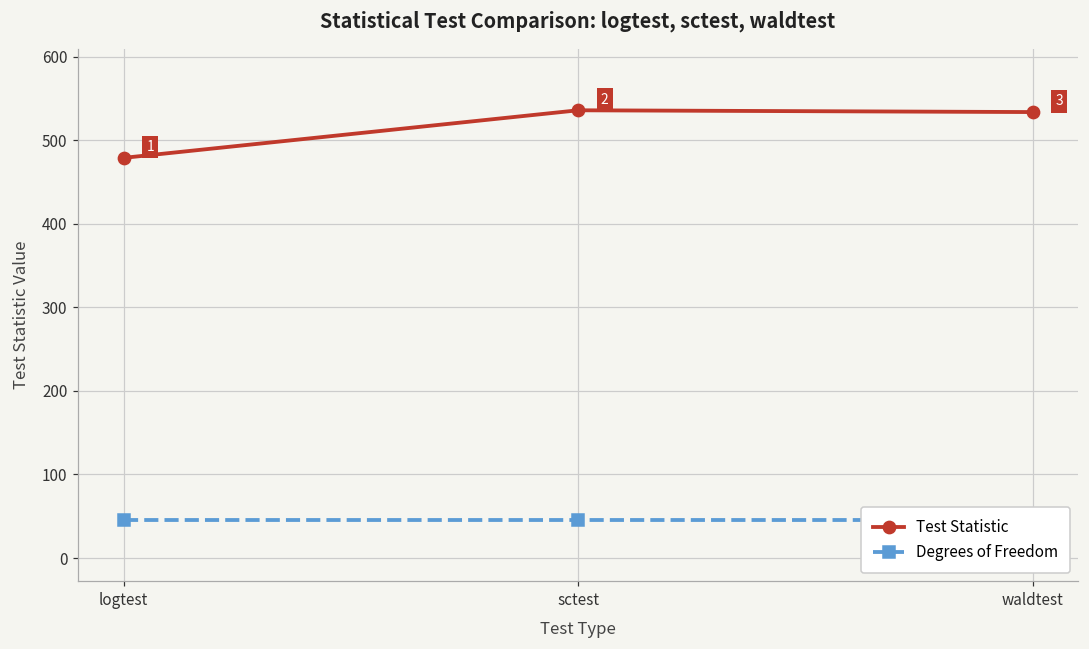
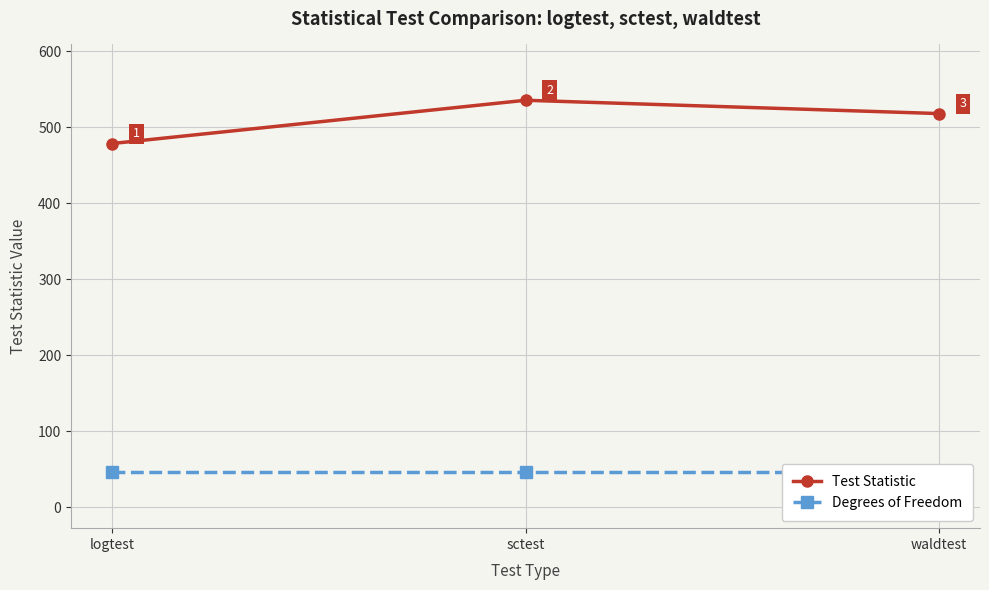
Test Statistic, waldtest: 530 -> 520
